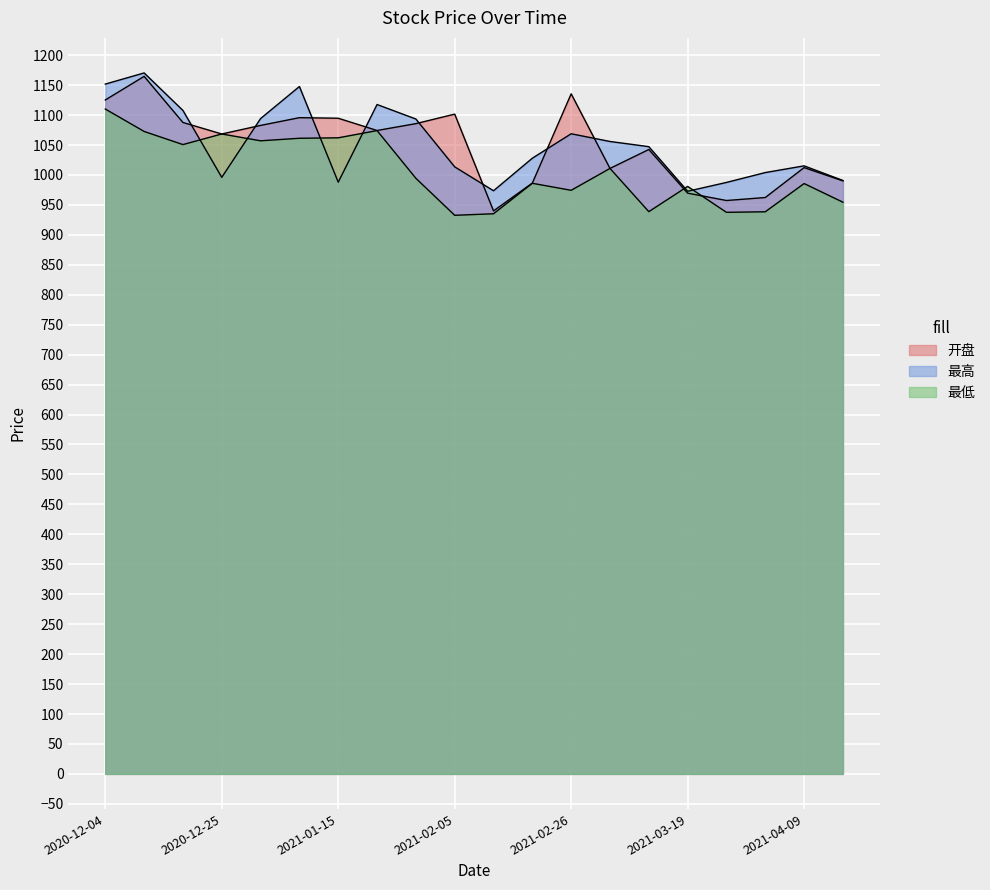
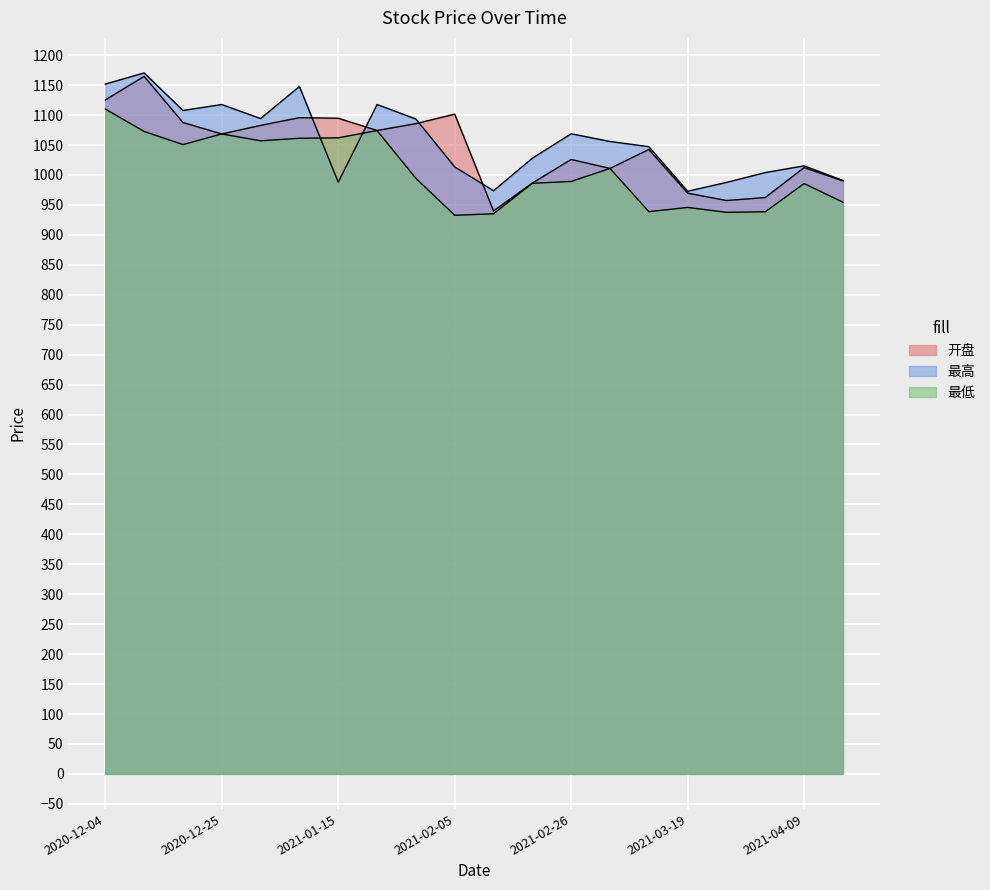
最高, 2020-12-25: 1000 -> 1120
开盘, 2021-02-26: 1140 -> 1030
最低, 2021-02-26: 970 -> 990
最低, 2021-03-19: 980 -> 950
